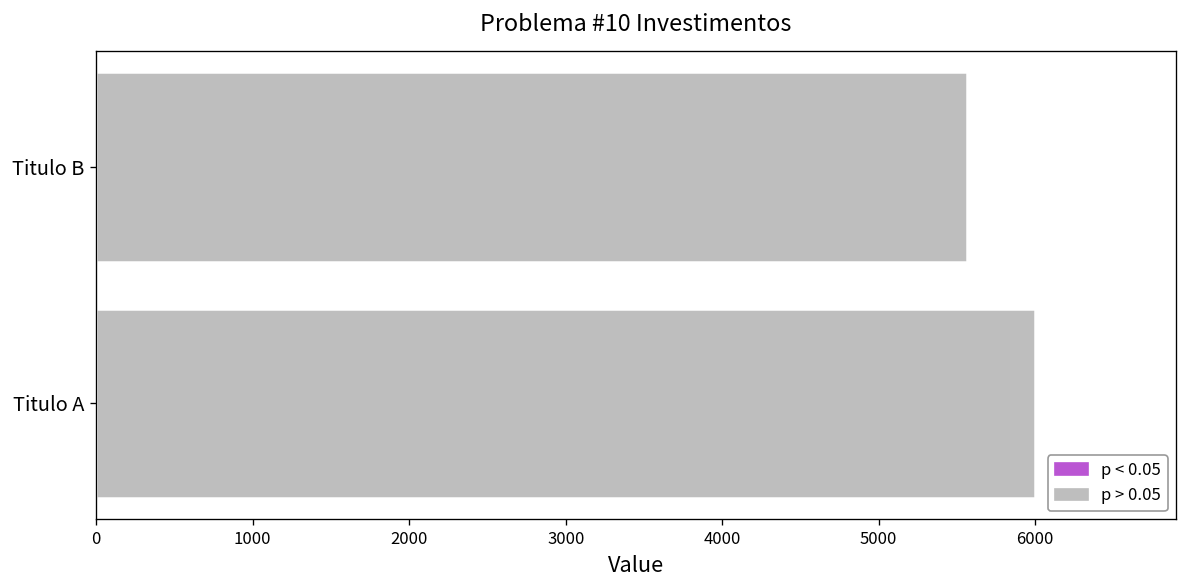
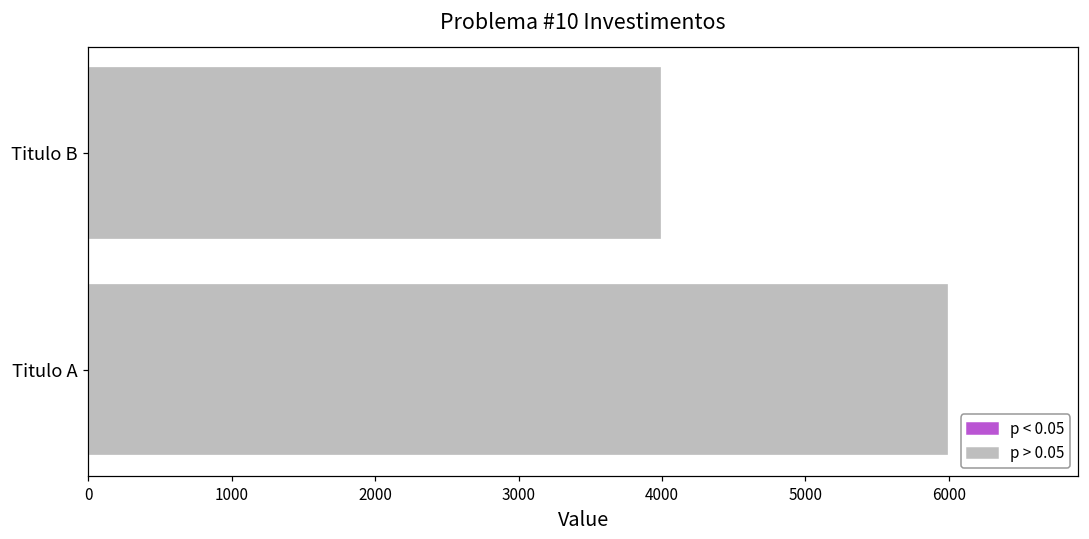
Titulo B: 5570 -> 4000
